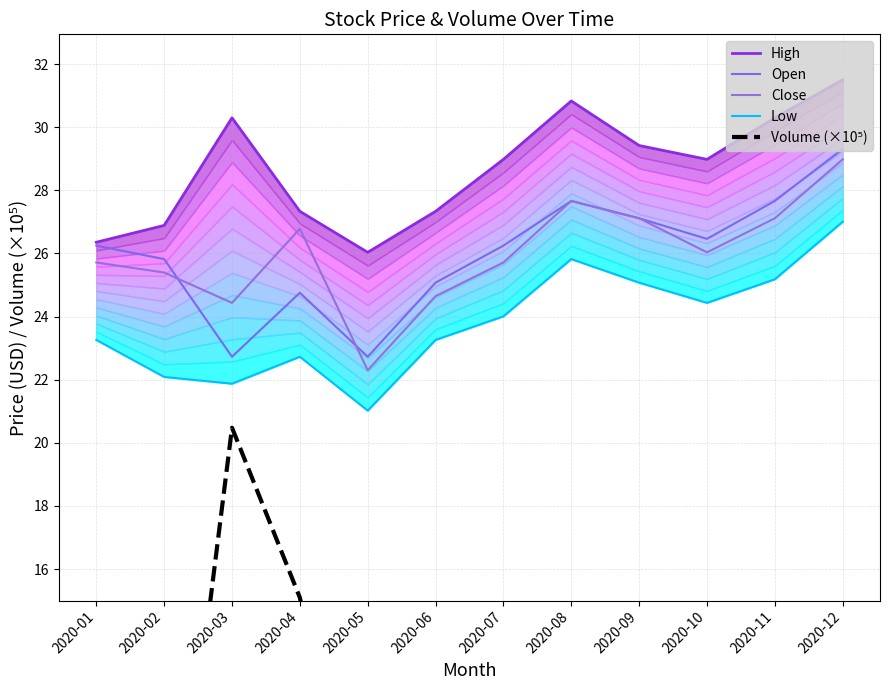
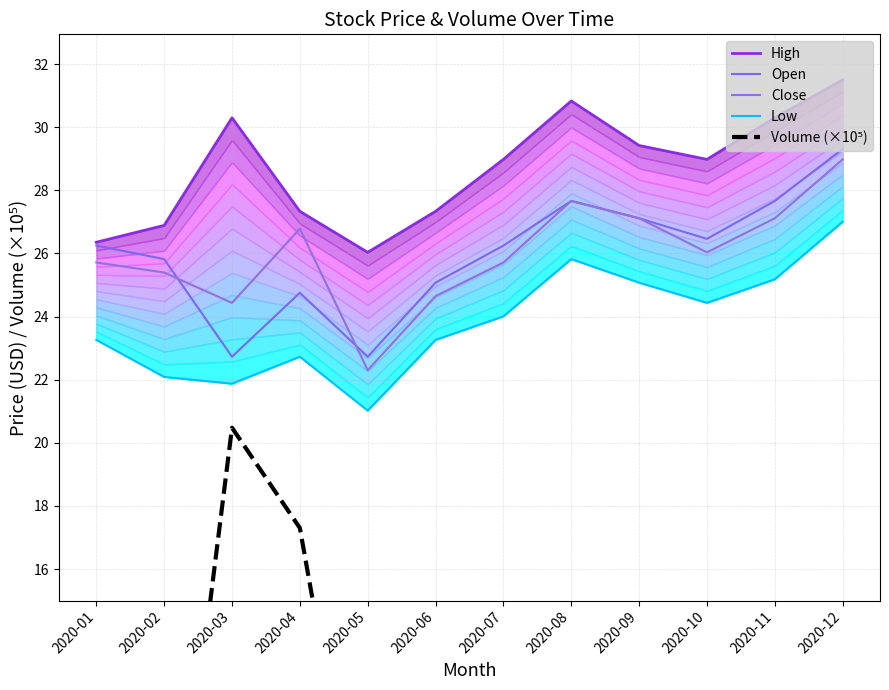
Volume (×10⁵), 2020-04: 15.1 -> 17.3
